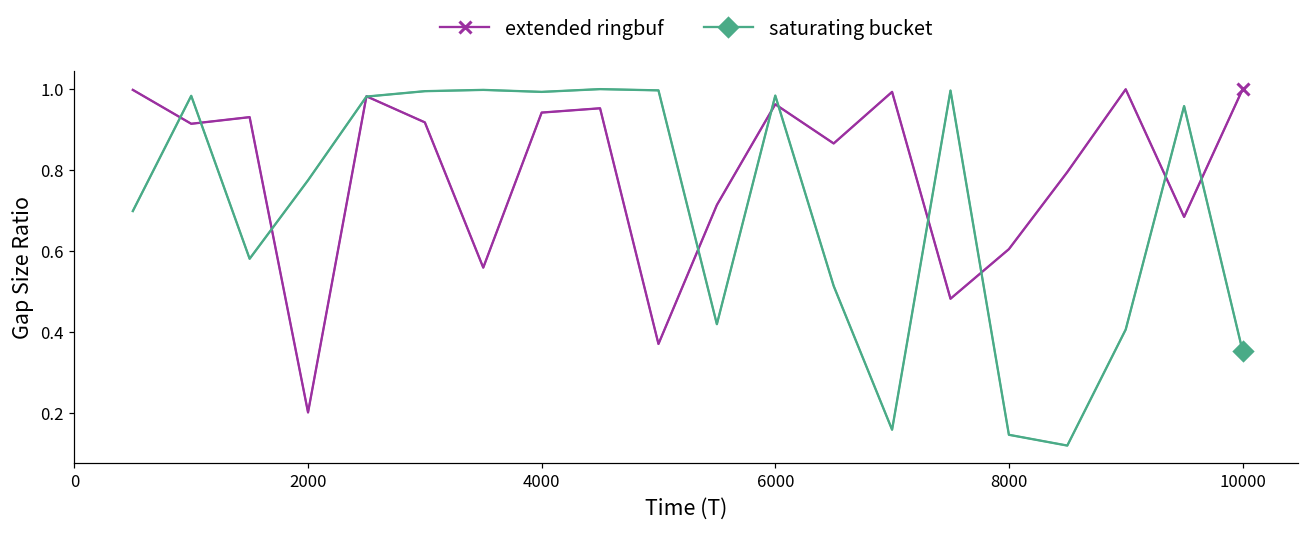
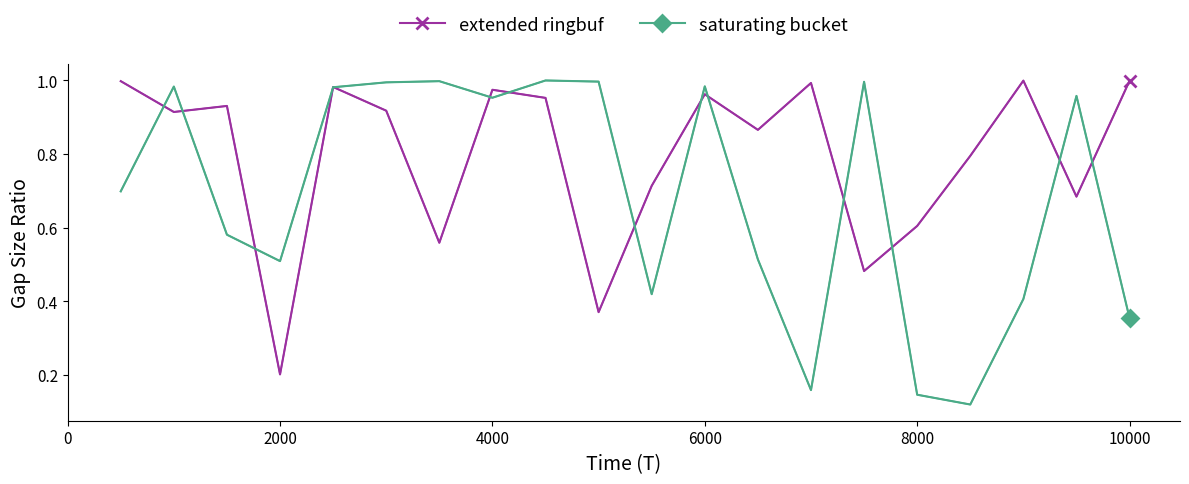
saturating bucket, 2000: 0.77 -> 0.51
extended ringbuf, 4000: 0.94 -> 0.97
saturating bucket, 4000: 0.99 -> 0.95
